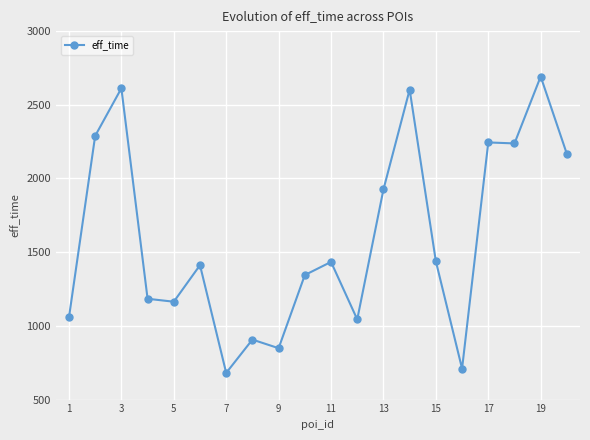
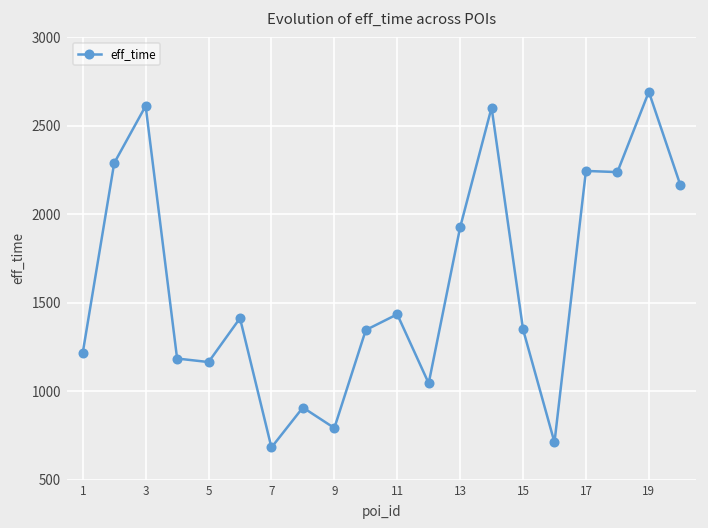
1: 1060 -> 1220
9: 850 -> 790
15: 1440 -> 1350
